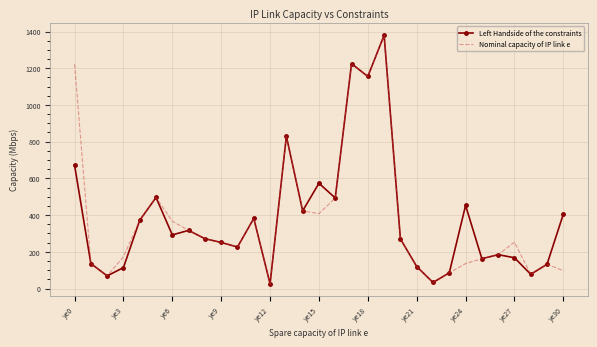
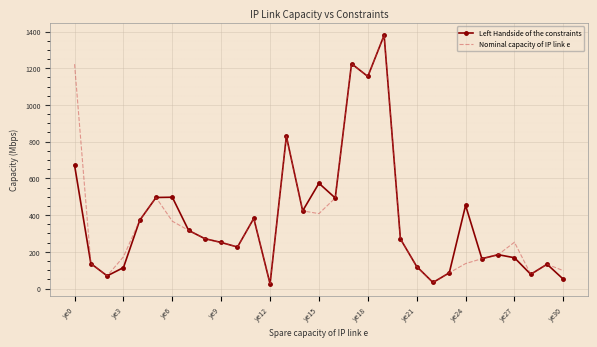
Left Handside of the constraints, ye6: 290 -> 500
Left Handside of the constraints, ye30: 410 -> 50
